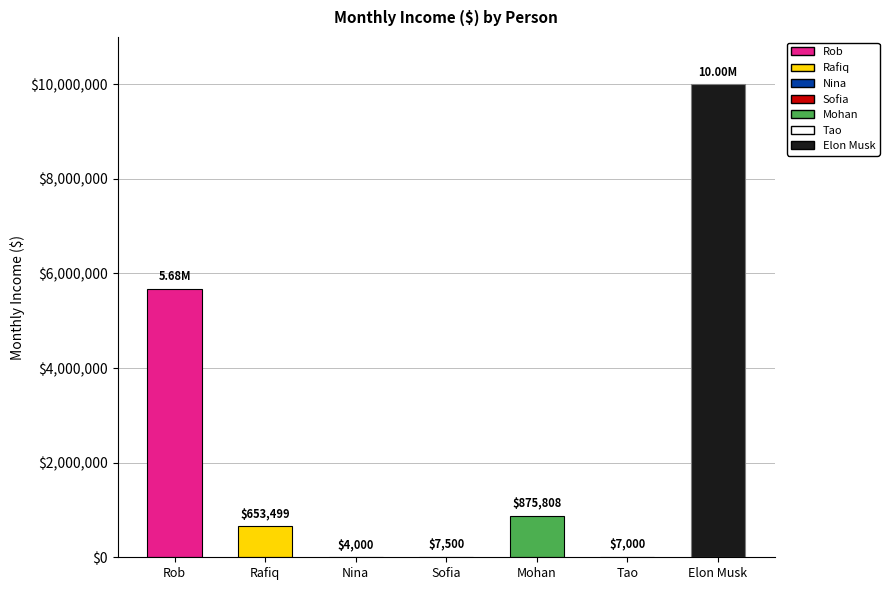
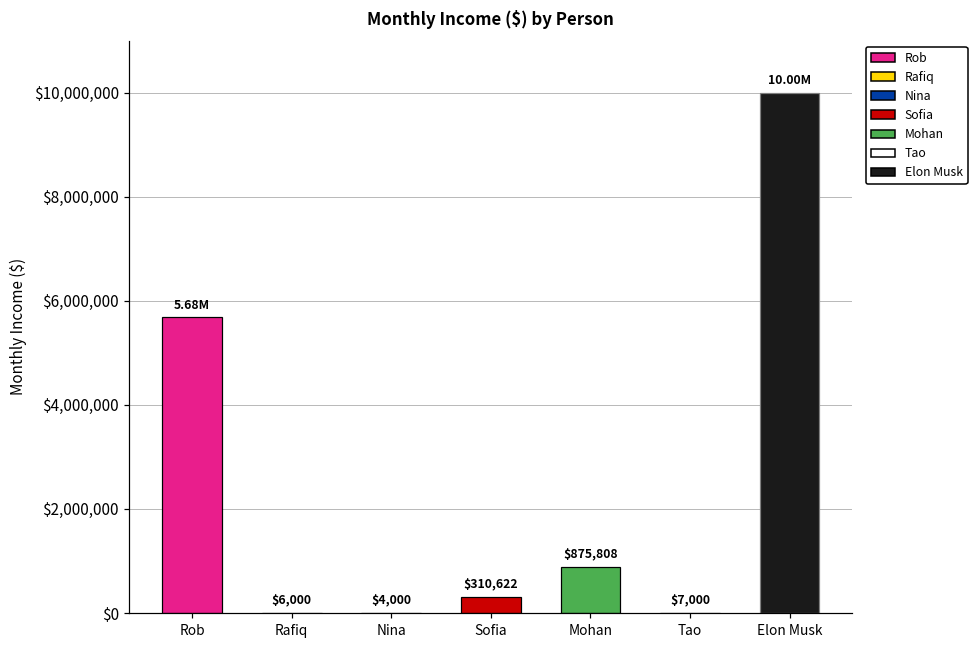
Rafiq: $653,499 -> $6,000
Sofia: $7,500 -> $310,622
